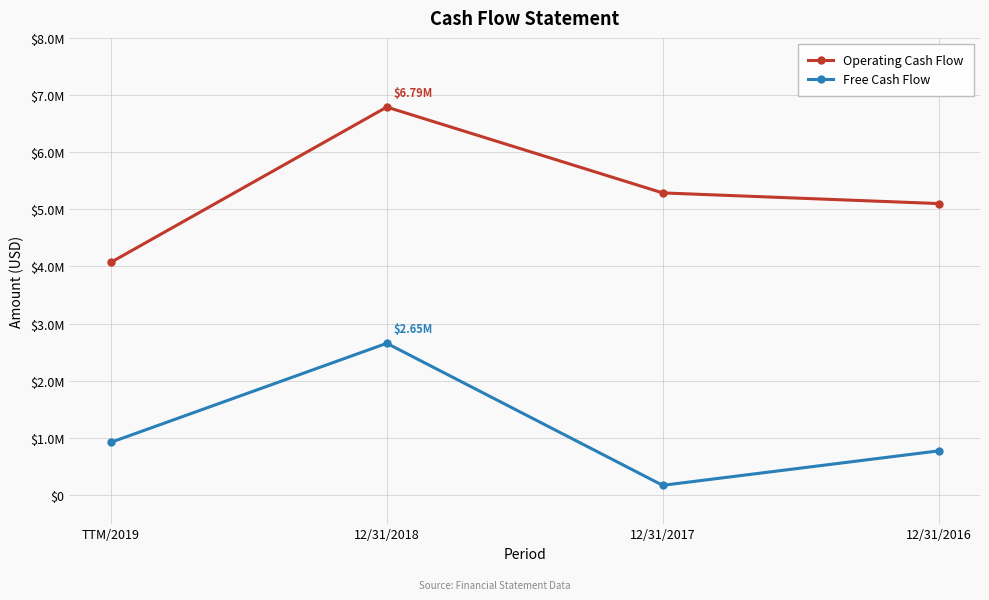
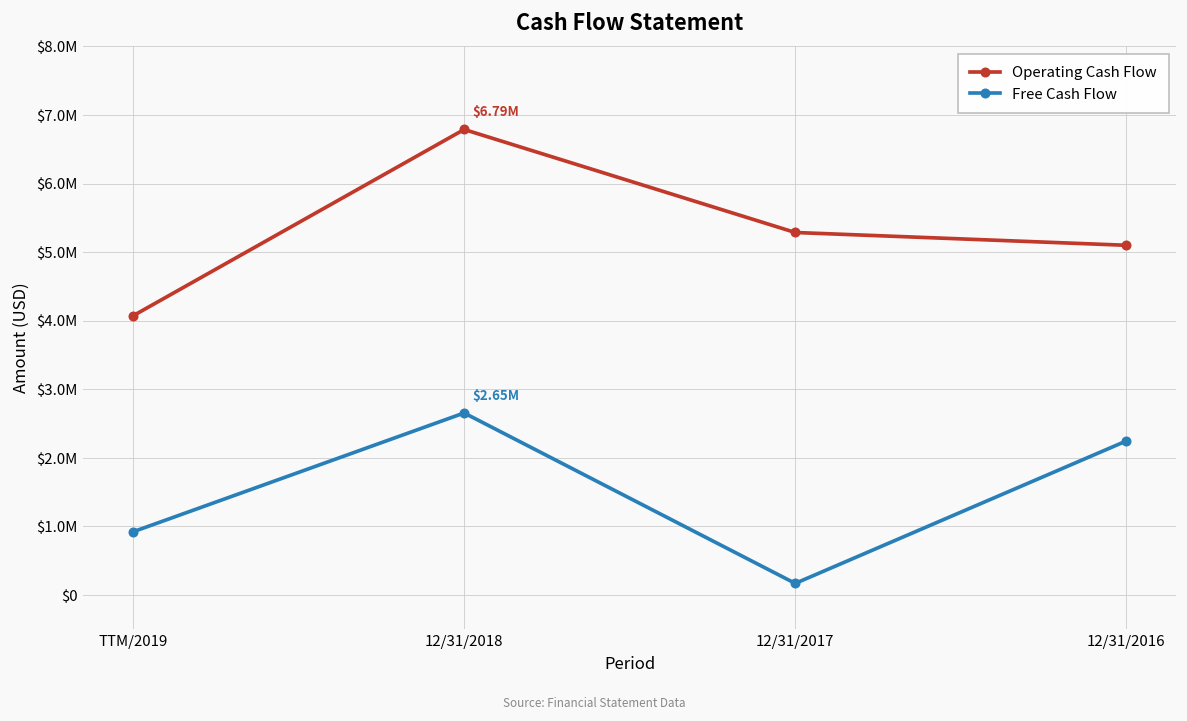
Free Cash Flow, 12/31/2016: $800000 -> $2200000
